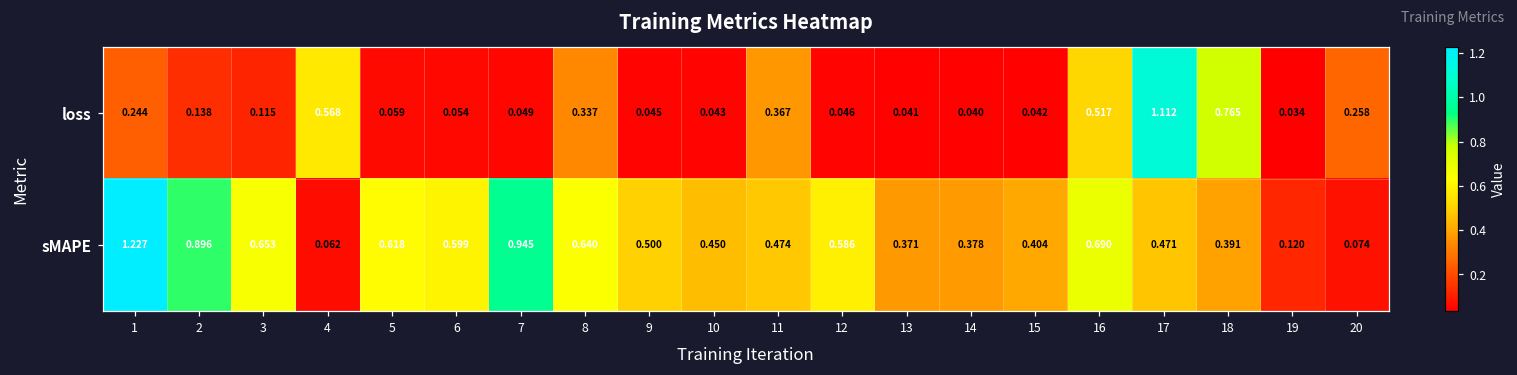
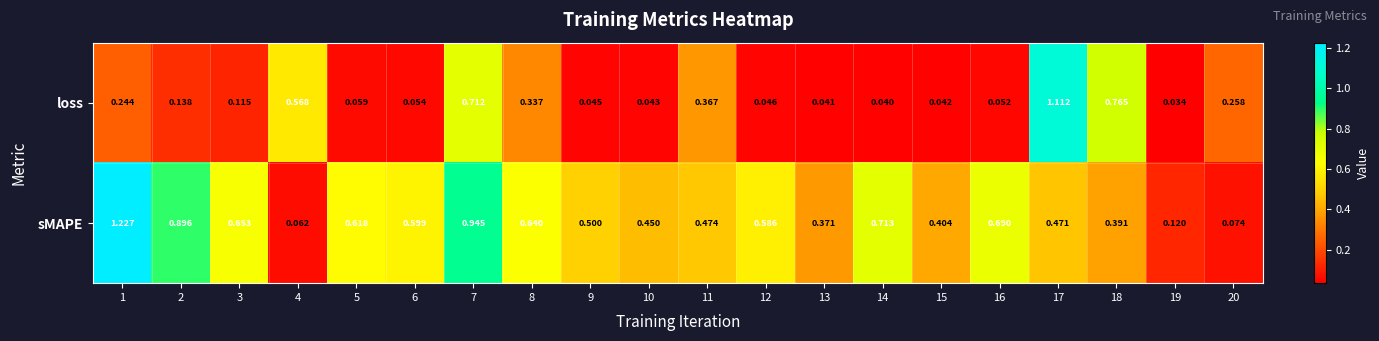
loss, 7: 0.049 -> 0.712
loss, 16: 0.517 -> 0.052
sMAPE, 14: 0.378 -> 0.713
